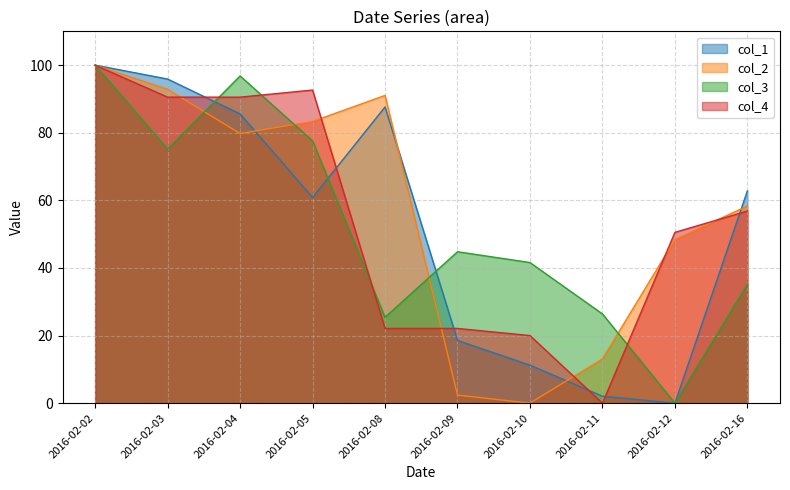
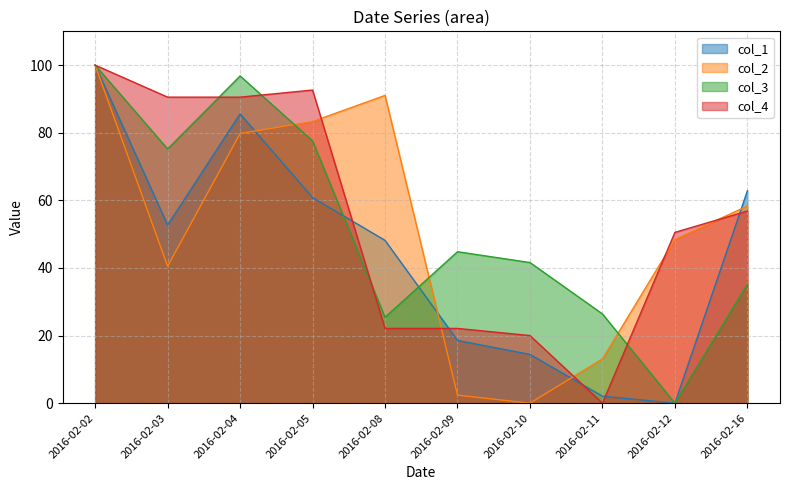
col_1, 2016-02-03: 96 -> 53
col_2, 2016-02-03: 93 -> 41
col_1, 2016-02-08: 88 -> 48
col_1, 2016-02-10: 11 -> 14
